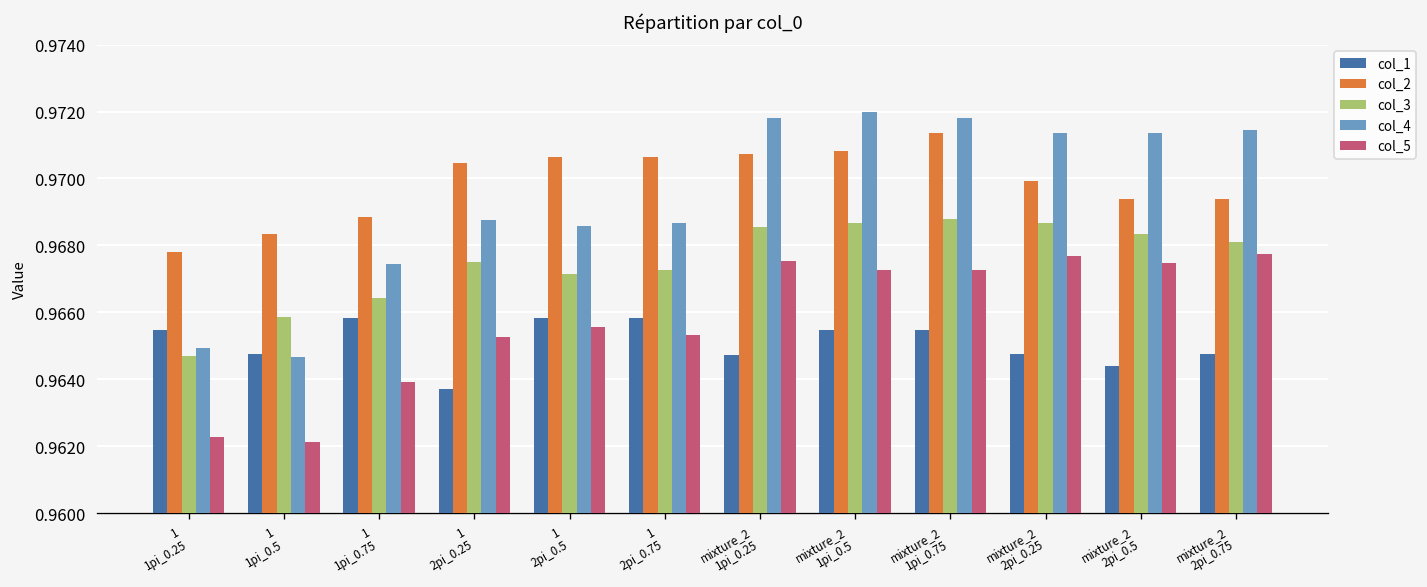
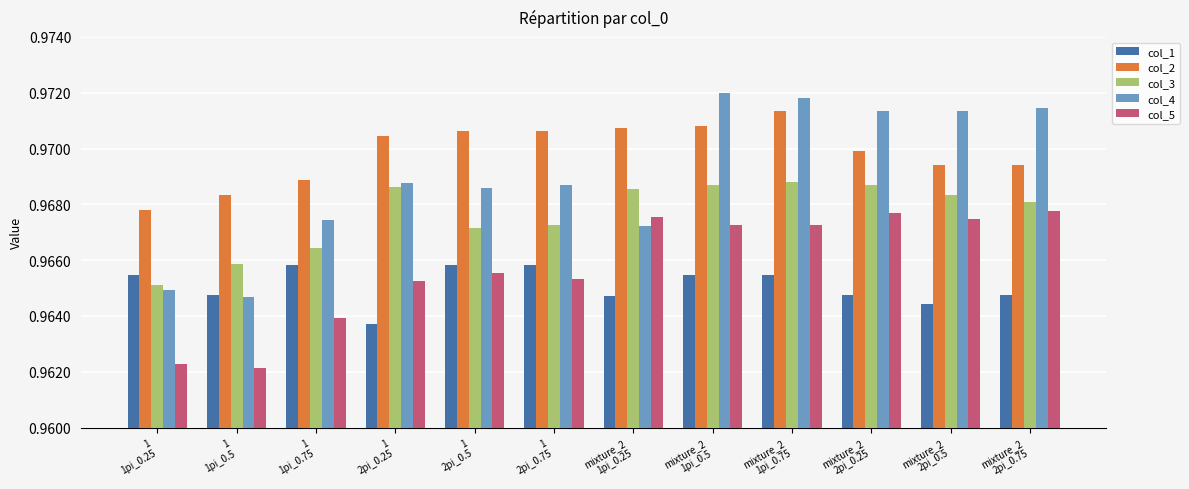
col_3, 1 1pi_0.25: 0.9647 -> 0.9651
col_3, 1 2pi_0.25: 0.9675 -> 0.9686
col_4, mixture_2 1pi_0.25: 0.9718 -> 0.9672
